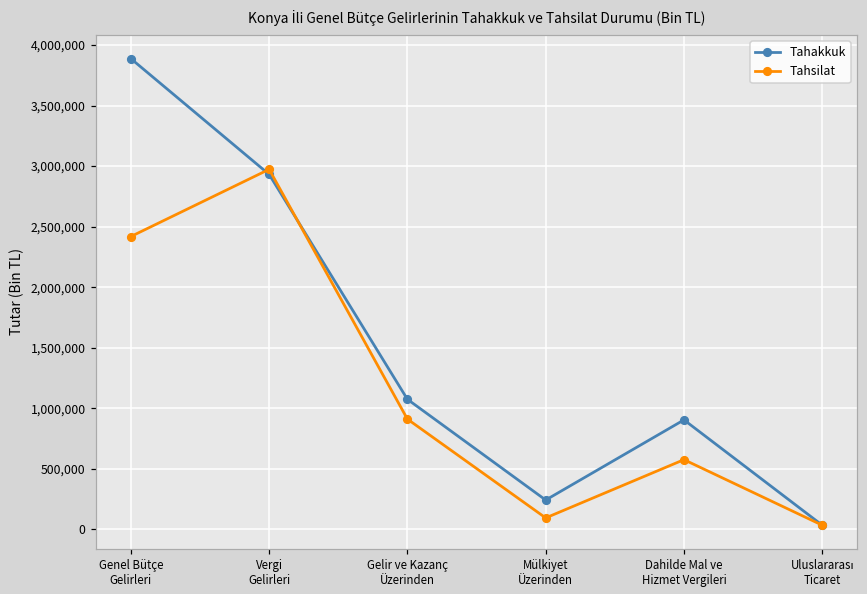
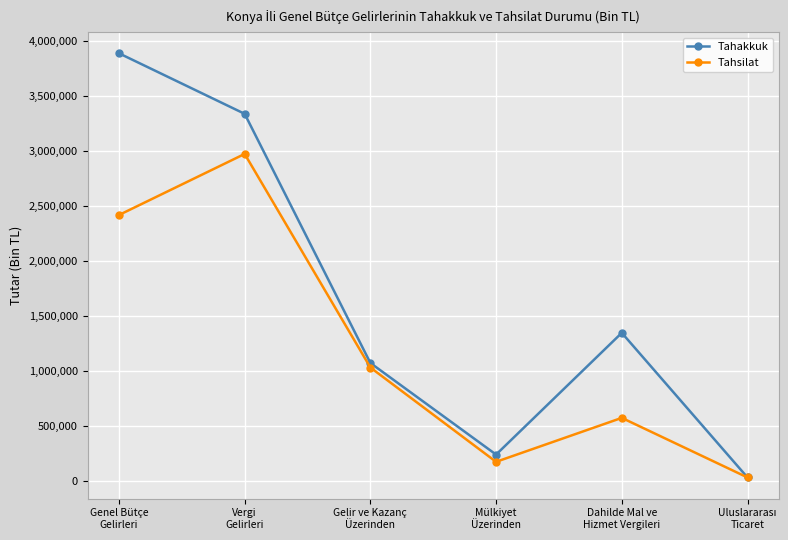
Tahakkuk, Vergi Gelirleri: 2,930,000 -> 3,340,000
Tahsilat, Gelir ve Kazanç Üzerinden: 910,000 -> 1,030,000
Tahsilat, Mülkiyet Üzerinden: 90,000 -> 180,000
Tahakkuk, Dahilde Mal ve Hizmet Vergileri: 900,000 -> 1,350,000
